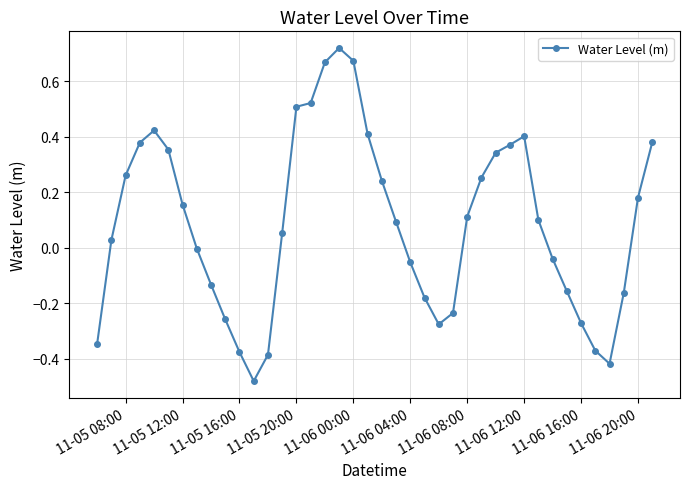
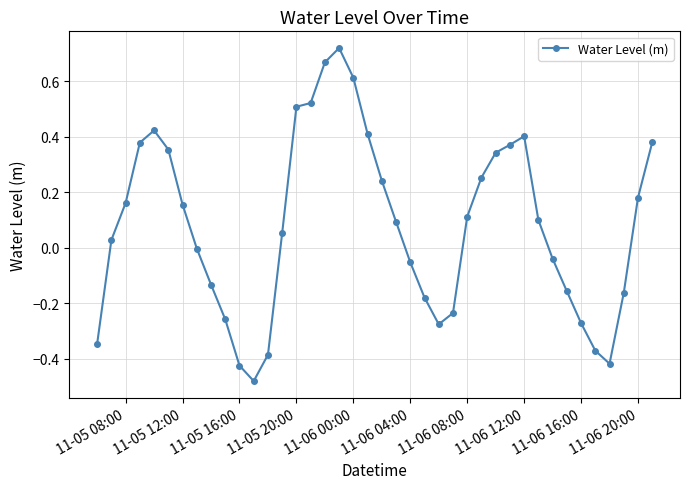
11-05 08:00: 0.26 -> 0.16
11-05 16:00: -0.38 -> -0.43
11-06 00:00: 0.67 -> 0.61
